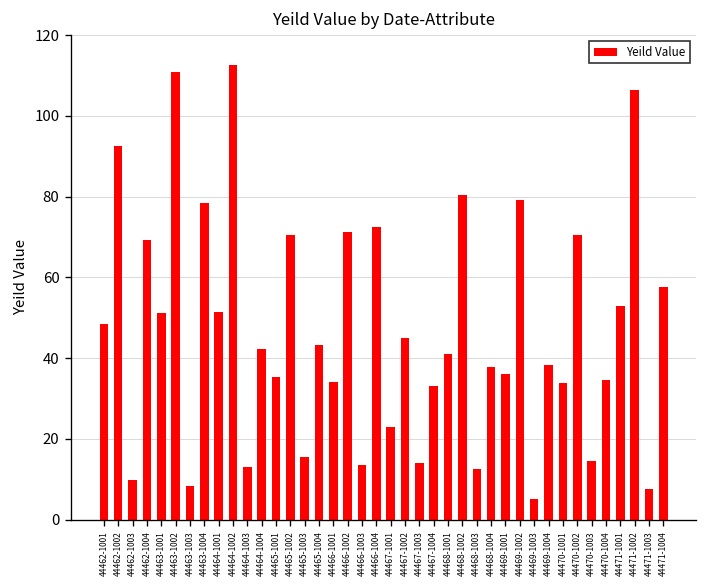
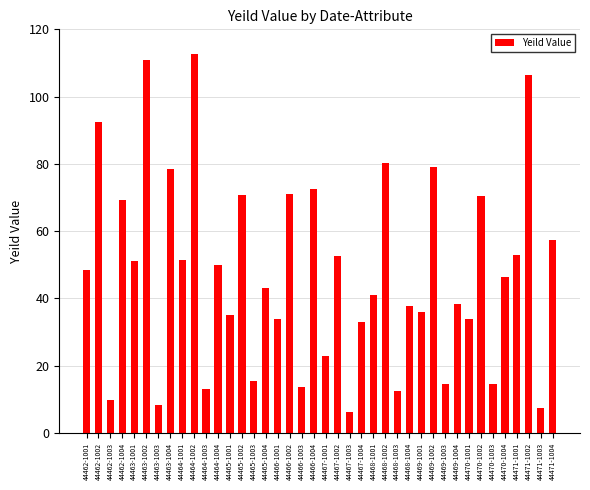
44464-1004: 42 -> 50
44467-1002: 45 -> 53
44467-1003: 14 -> 6
44469-1003: 5 -> 15
44470-1004: 35 -> 46
